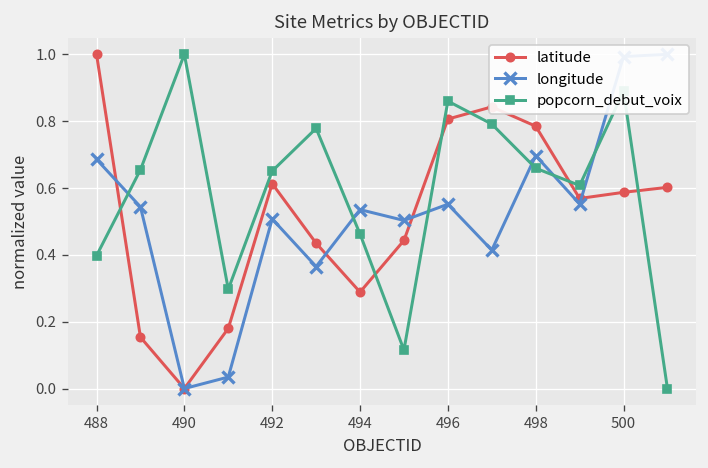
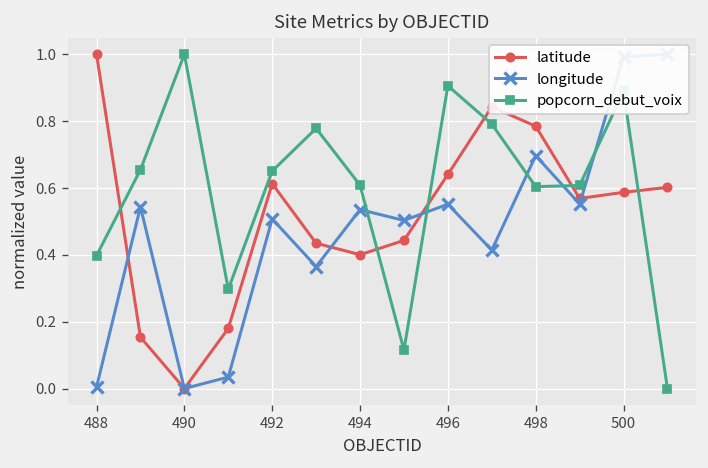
longitude, 488: 0.69 -> 0.00
latitude, 494: 0.29 -> 0.40
popcorn_debut_voix, 494: 0.46 -> 0.61
latitude, 496: 0.81 -> 0.64
popcorn_debut_voix, 496: 0.86 -> 0.91
popcorn_debut_voix, 498: 0.66 -> 0.60
